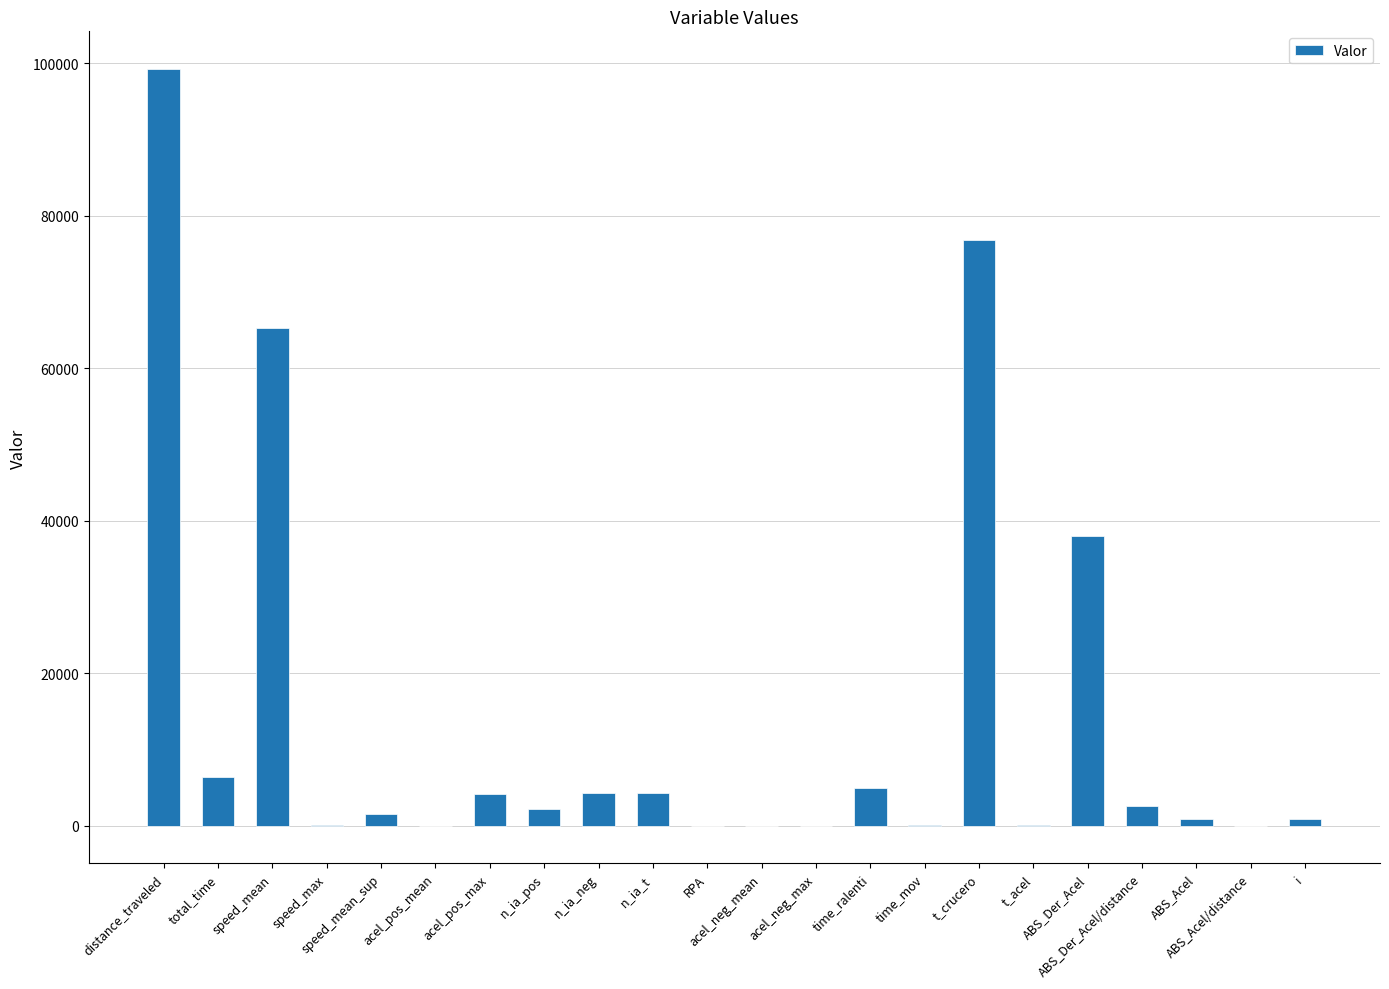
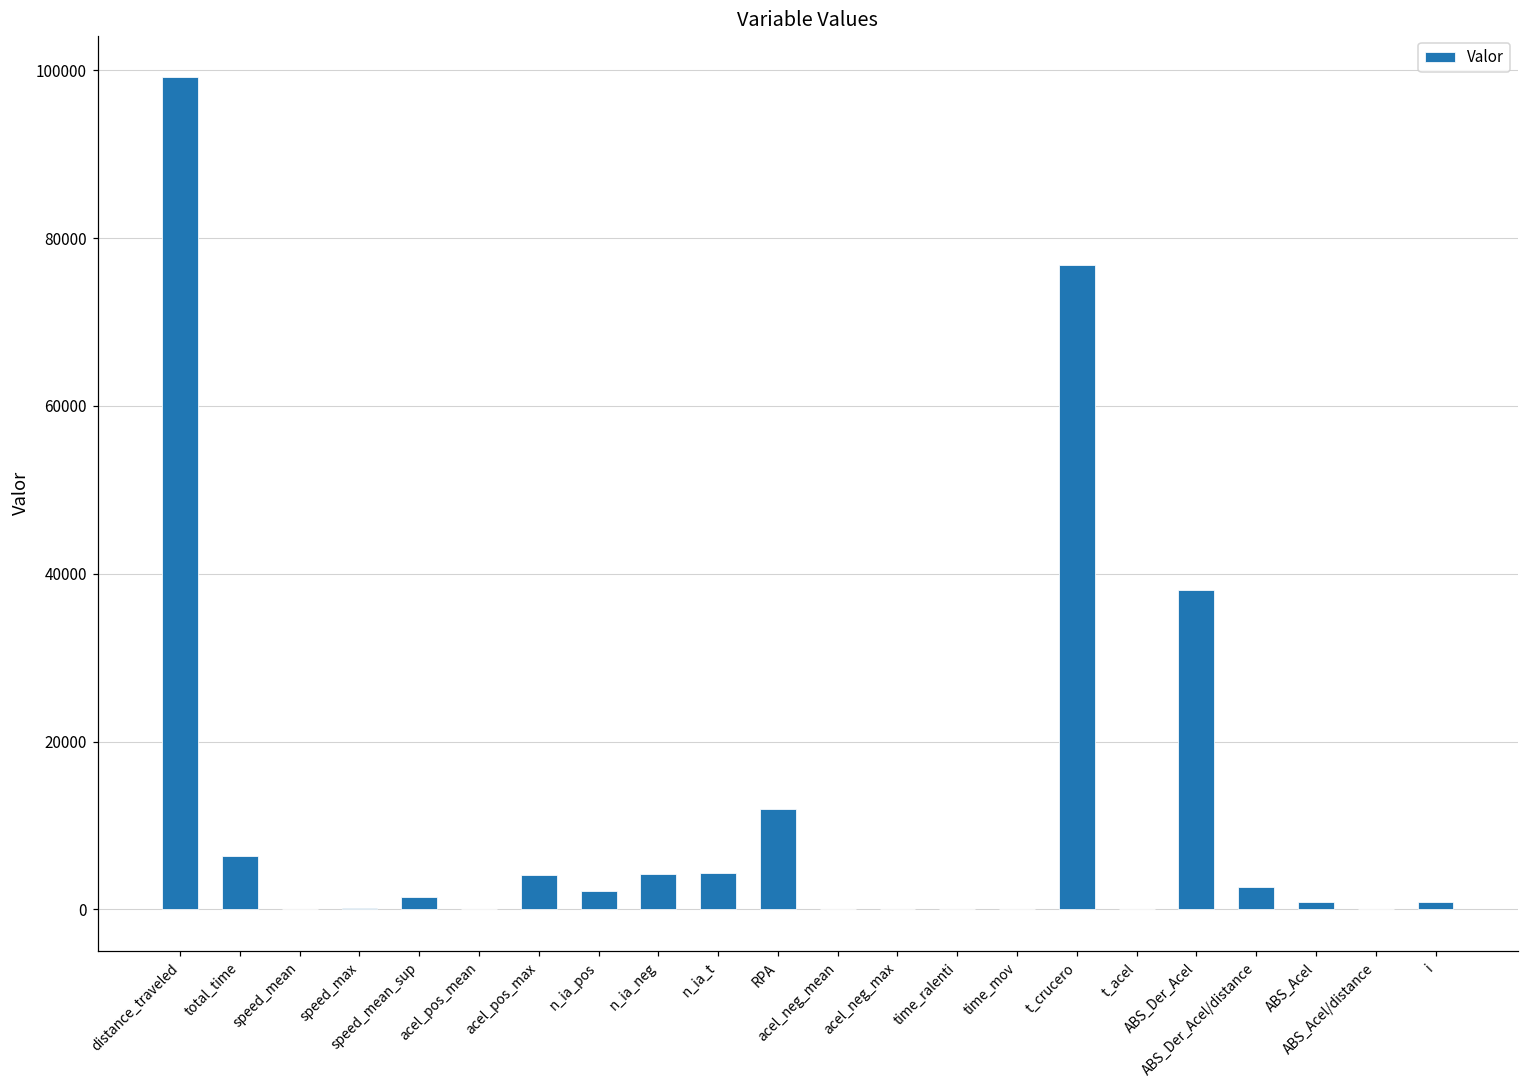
speed_mean: 65000 -> 0
RPA: 0 -> 12000
time_ralenti: 5000 -> 0
